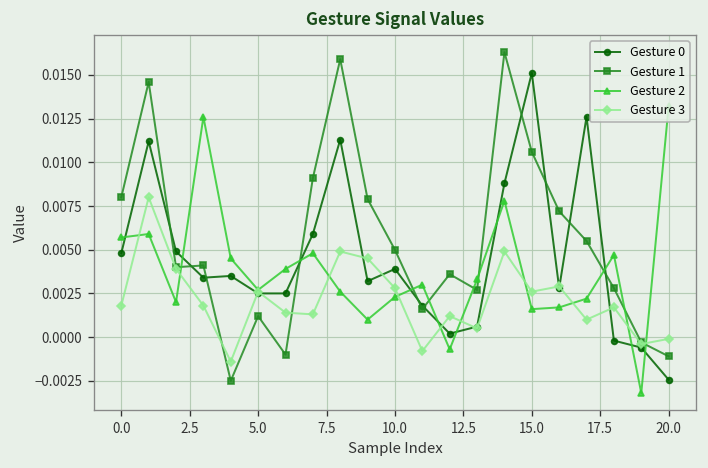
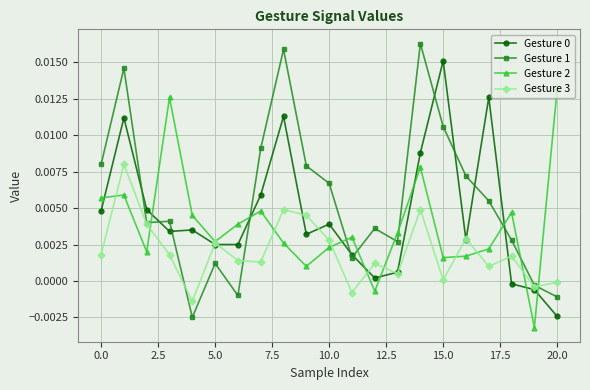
Gesture 1, 10.0: 0.0050 -> 0.0067
Gesture 3, 15.0: 0.0026 -> 0.0001
